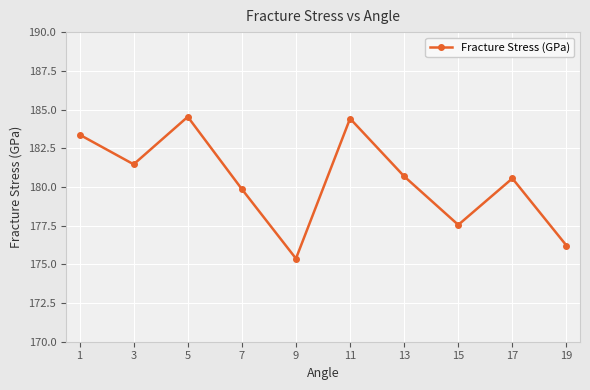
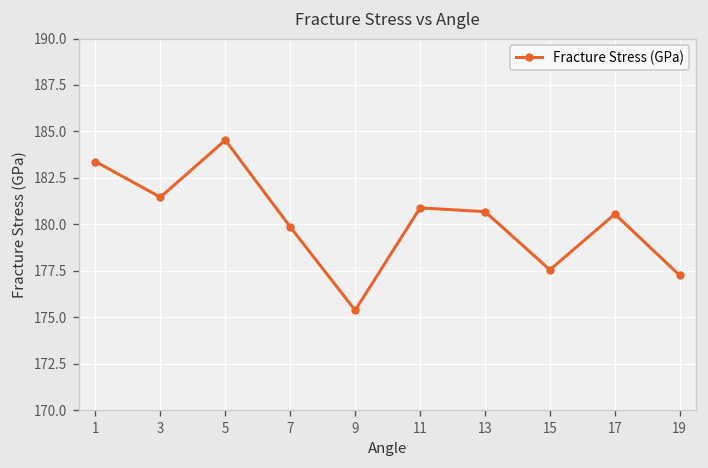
11: 184.4 -> 180.9
19: 176.2 -> 177.2
